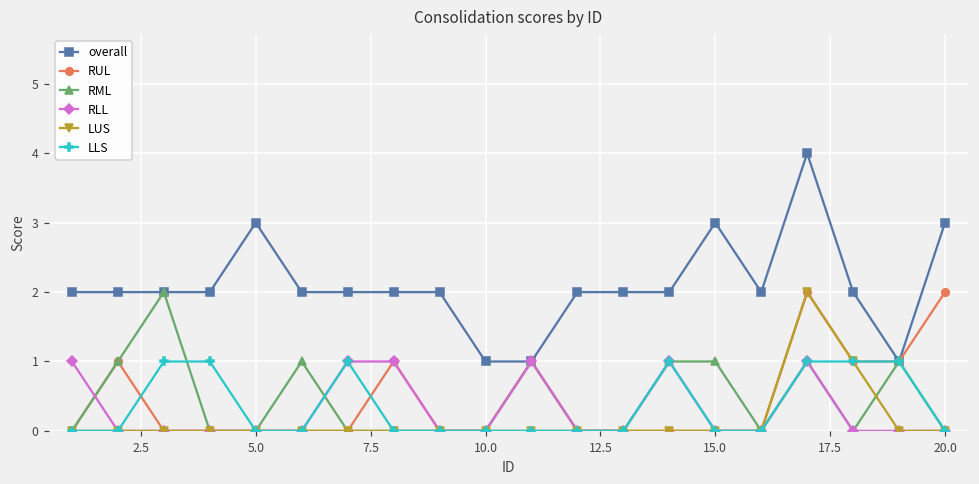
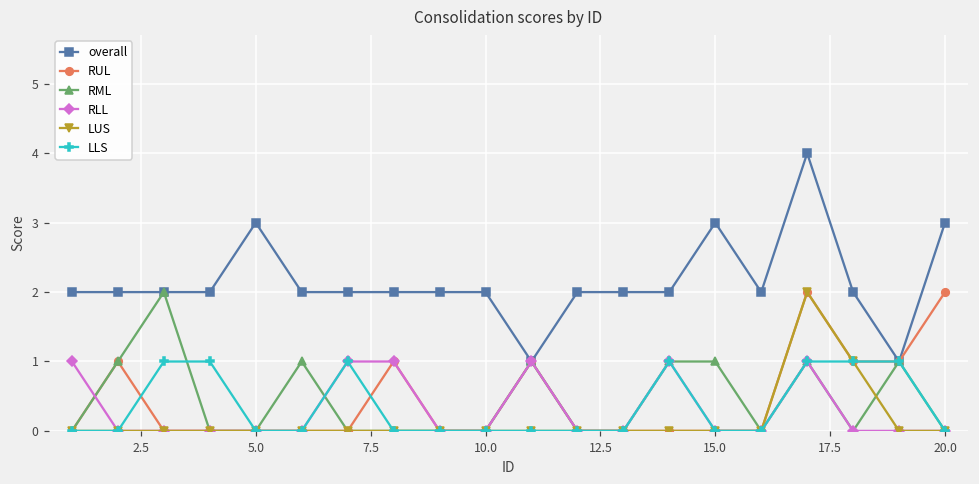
overall, 10.0: 1 -> 2
